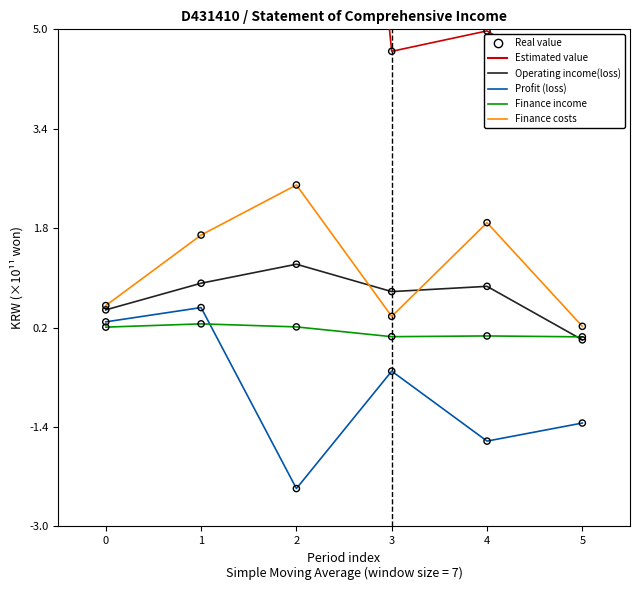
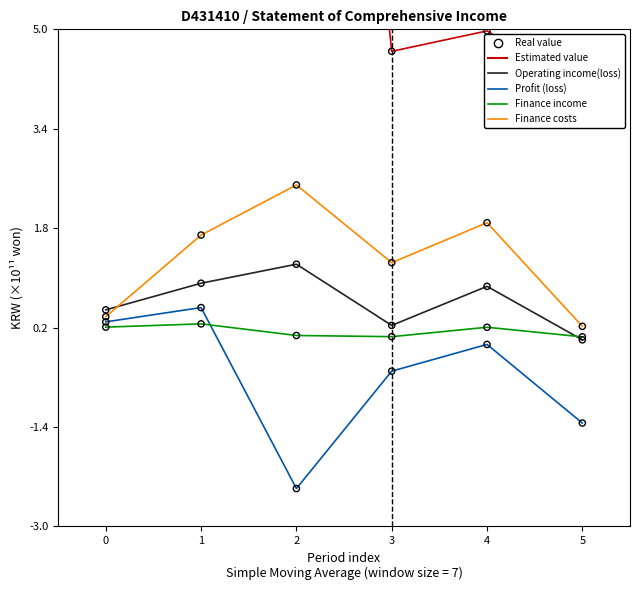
Finance costs, 0: 0.6 -> 0.4
Finance income, 2: 0.2 -> 0.1
Operating income(loss), 3: 0.8 -> 0.2
Finance costs, 3: 0.4 -> 1.2
Profit (loss), 4: -1.6 -> -0.1
Finance income, 4: 0.1 -> 0.2
